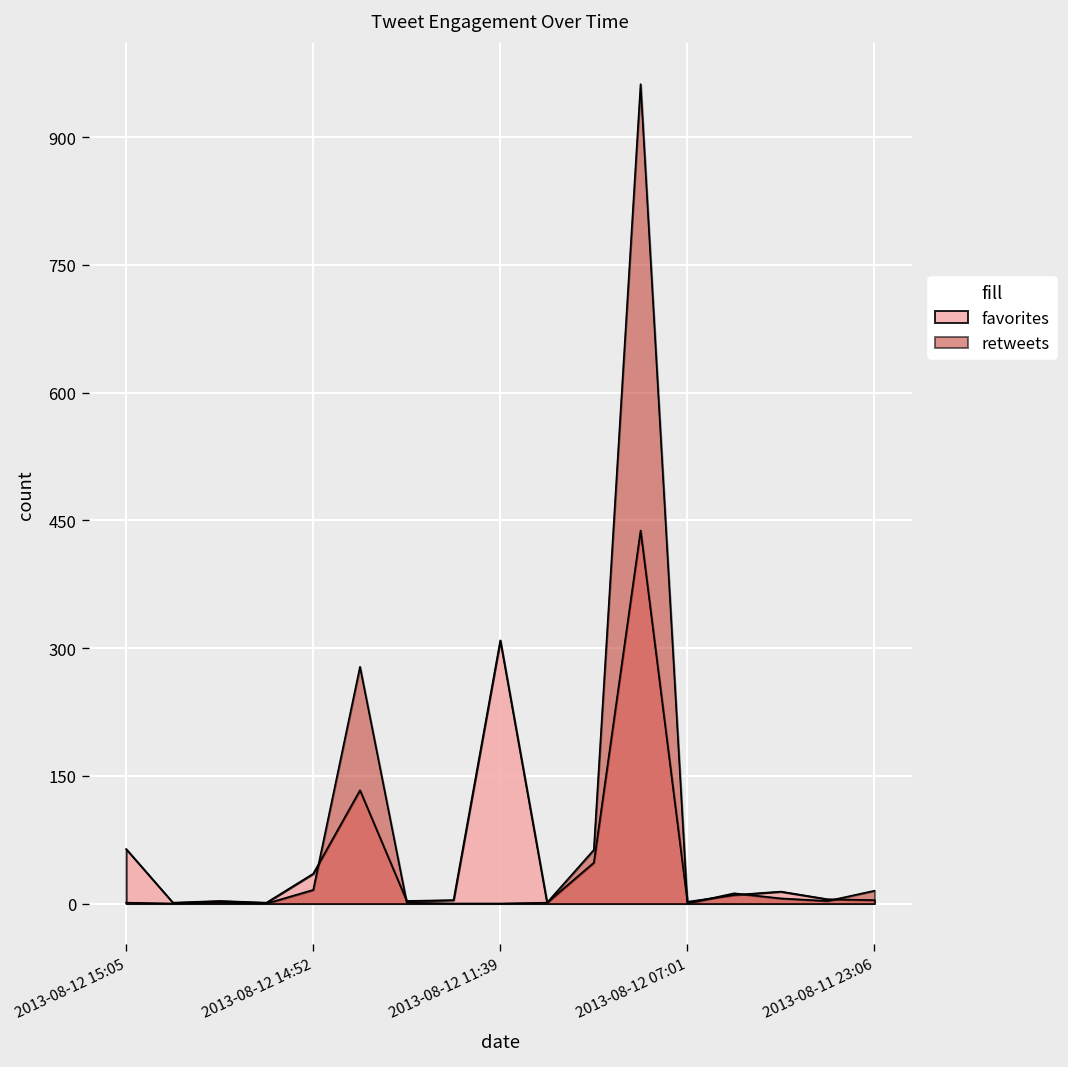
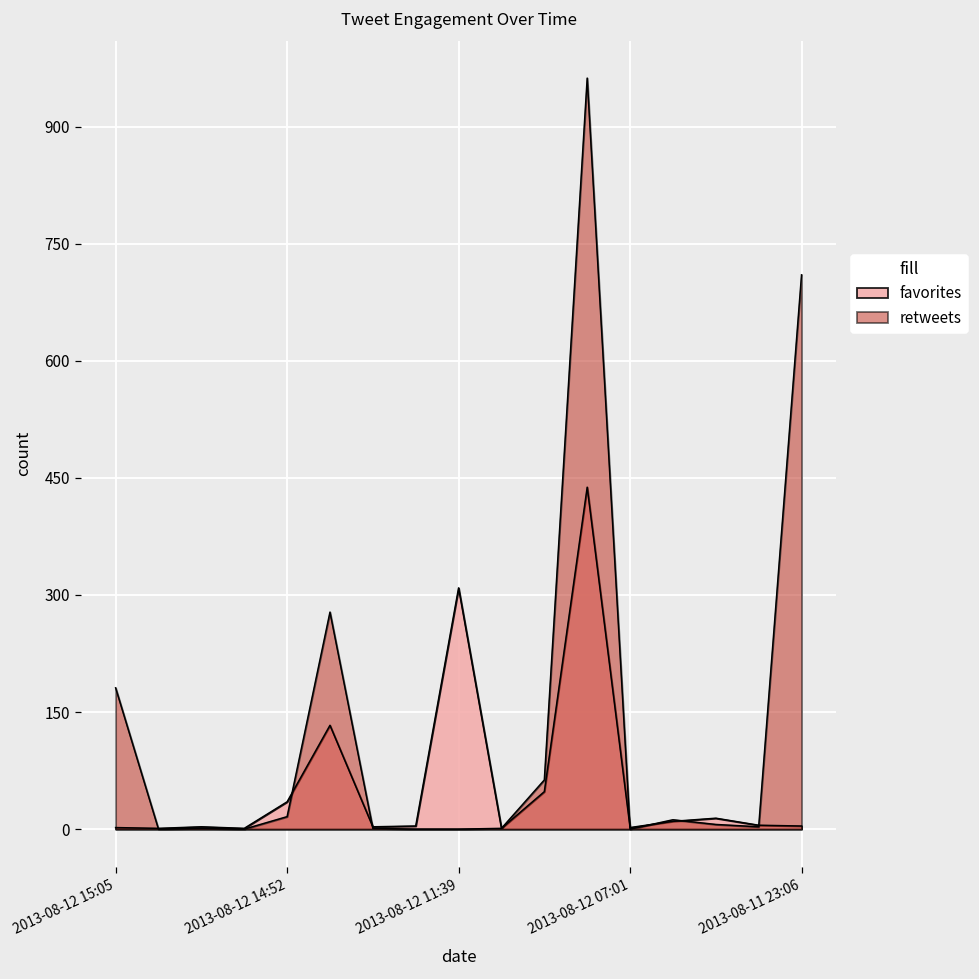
favorites, 2013-08-12 15:05: 60 -> 0
retweets, 2013-08-12 15:05: 0 -> 180
retweets, 2013-08-11 23:06: 20 -> 710
